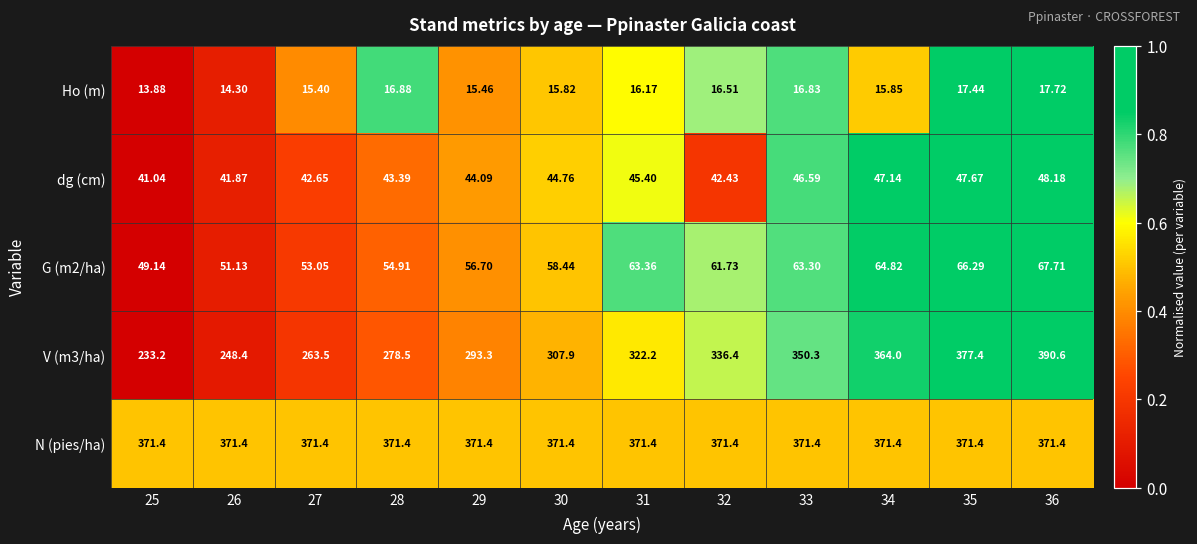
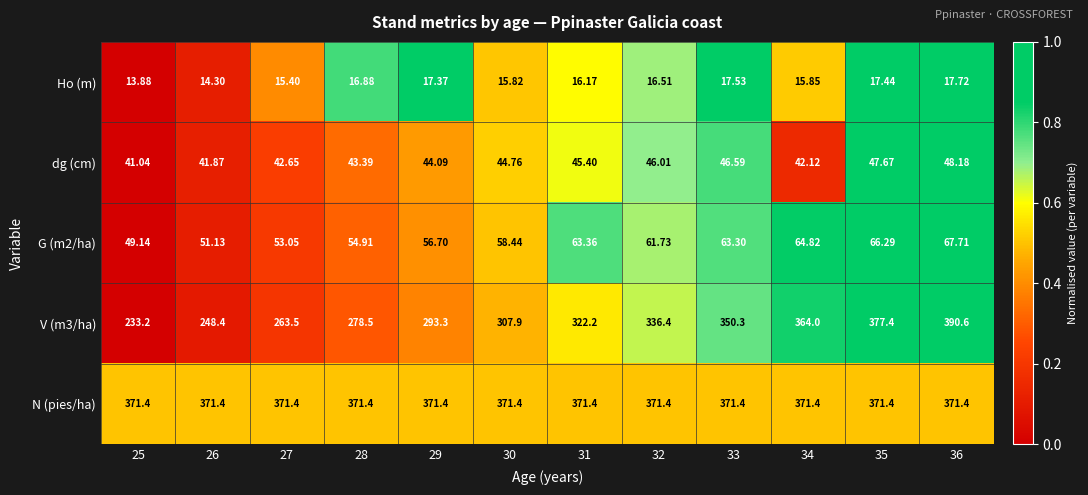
Ho (m), 29: 15.46 -> 17.37
Ho (m), 33: 16.83 -> 17.53
dg (cm), 32: 42.43 -> 46.01
dg (cm), 34: 47.14 -> 42.12
